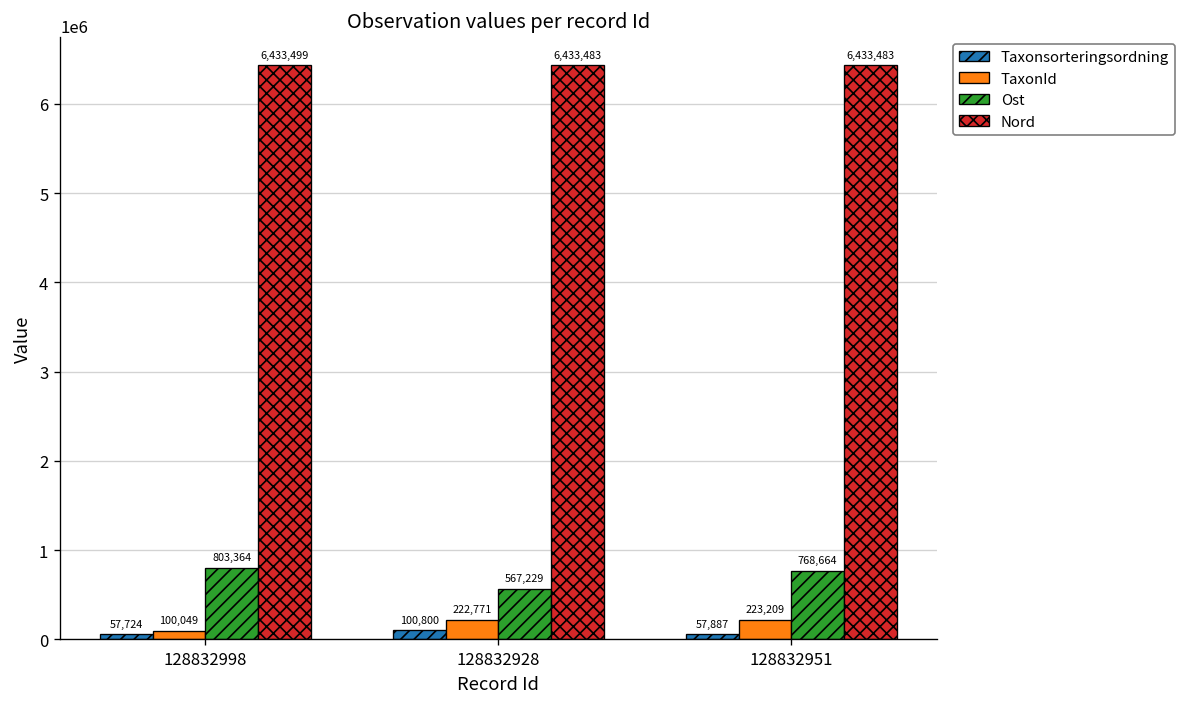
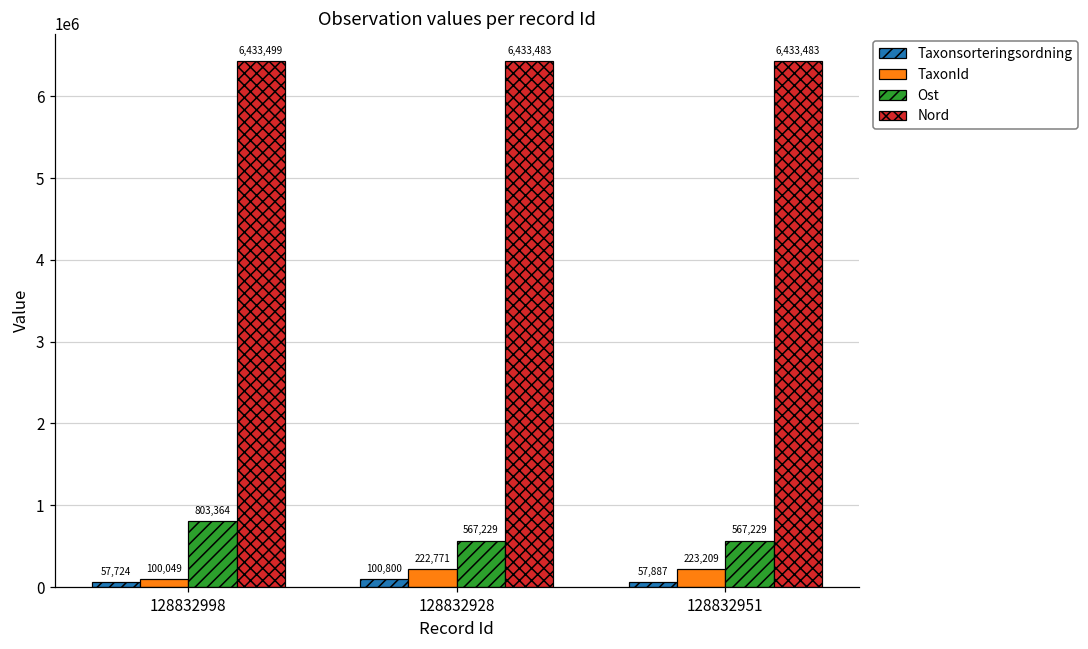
Ost, 128832951: 768,664 -> 567,229
